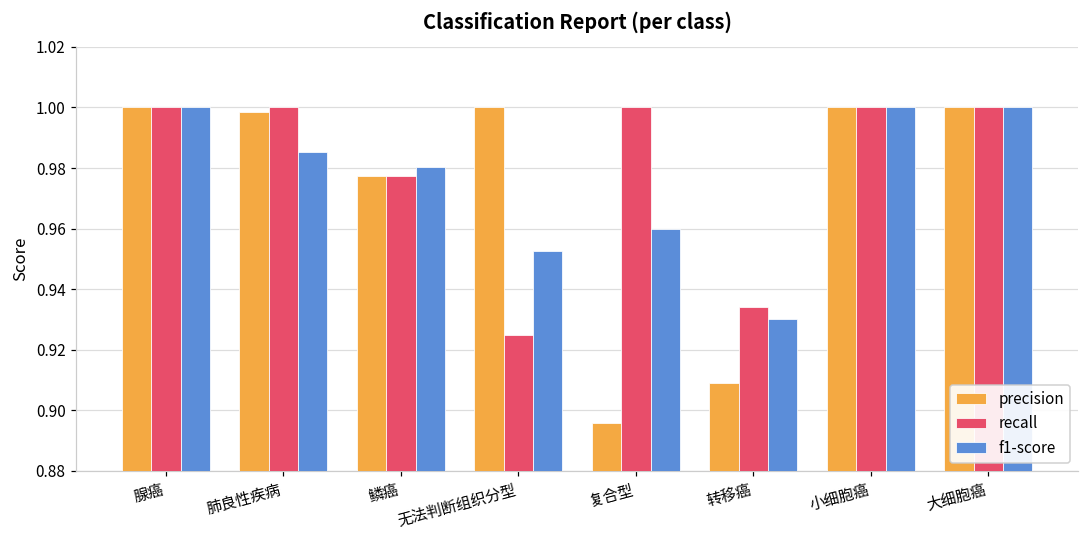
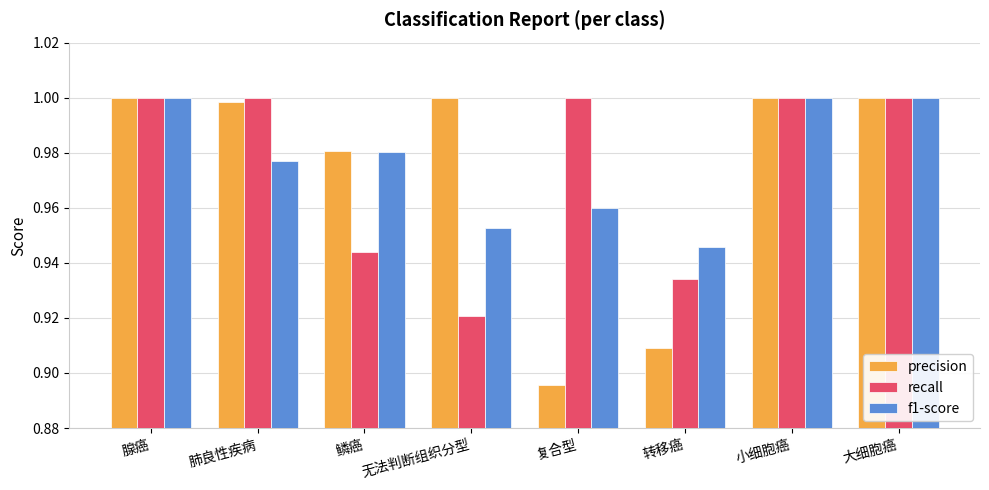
f1-score, 肺良性疾病: 0.985 -> 0.977
precision, 鳞癌: 0.977 -> 0.981
recall, 鳞癌: 0.977 -> 0.944
recall, 无法判断组织分型: 0.925 -> 0.921
f1-score, 转移癌: 0.930 -> 0.946
